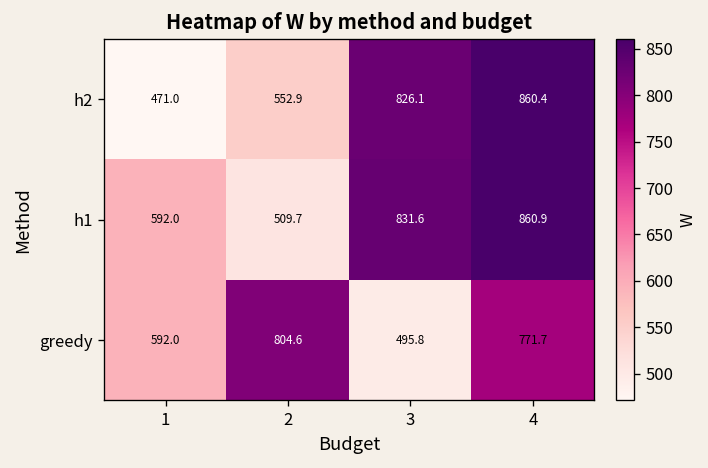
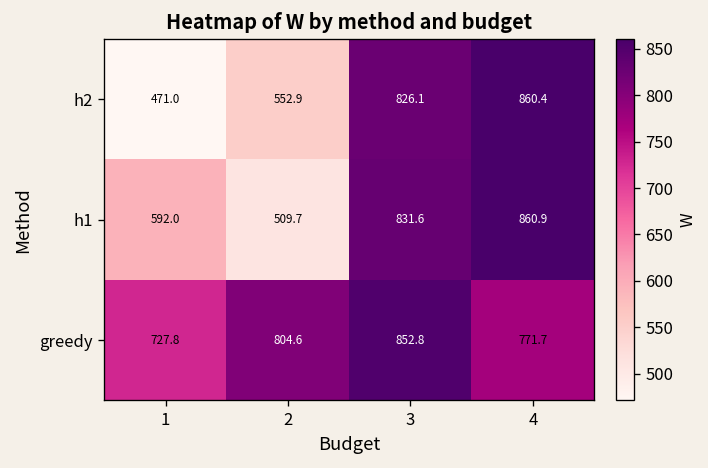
greedy, 1: 592.0 -> 727.8
greedy, 3: 495.8 -> 852.8
